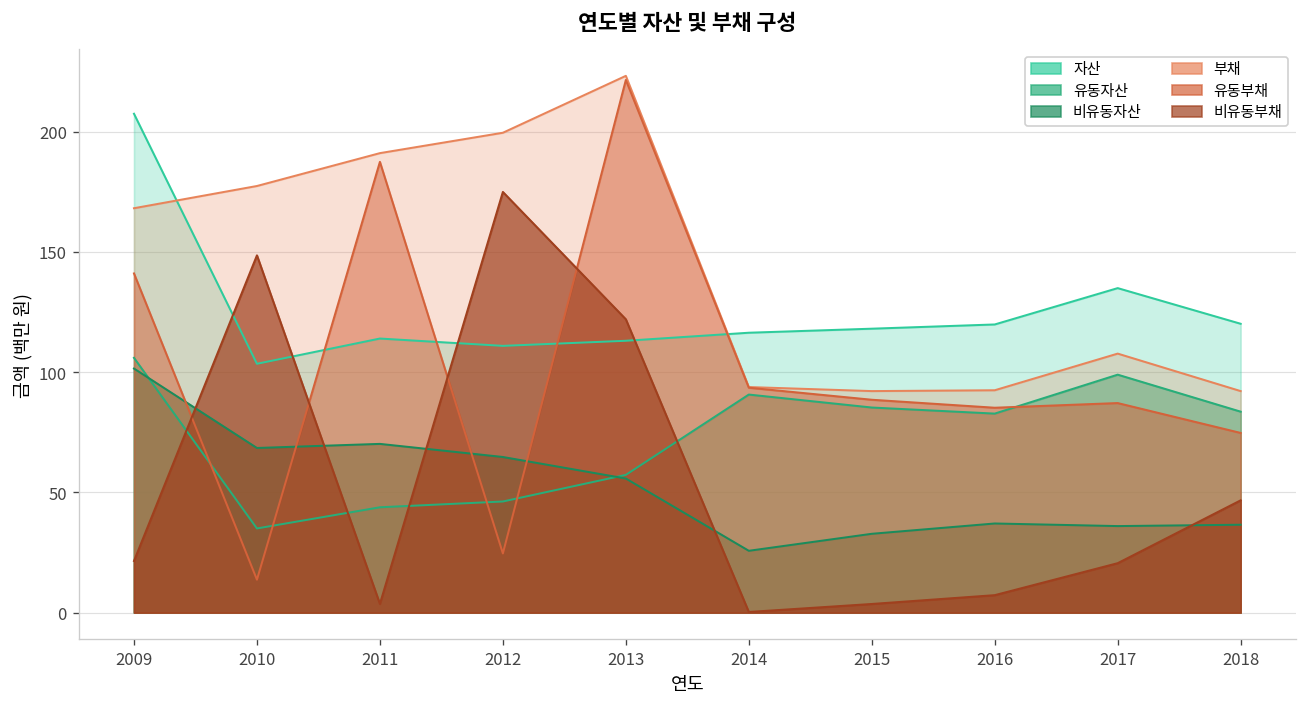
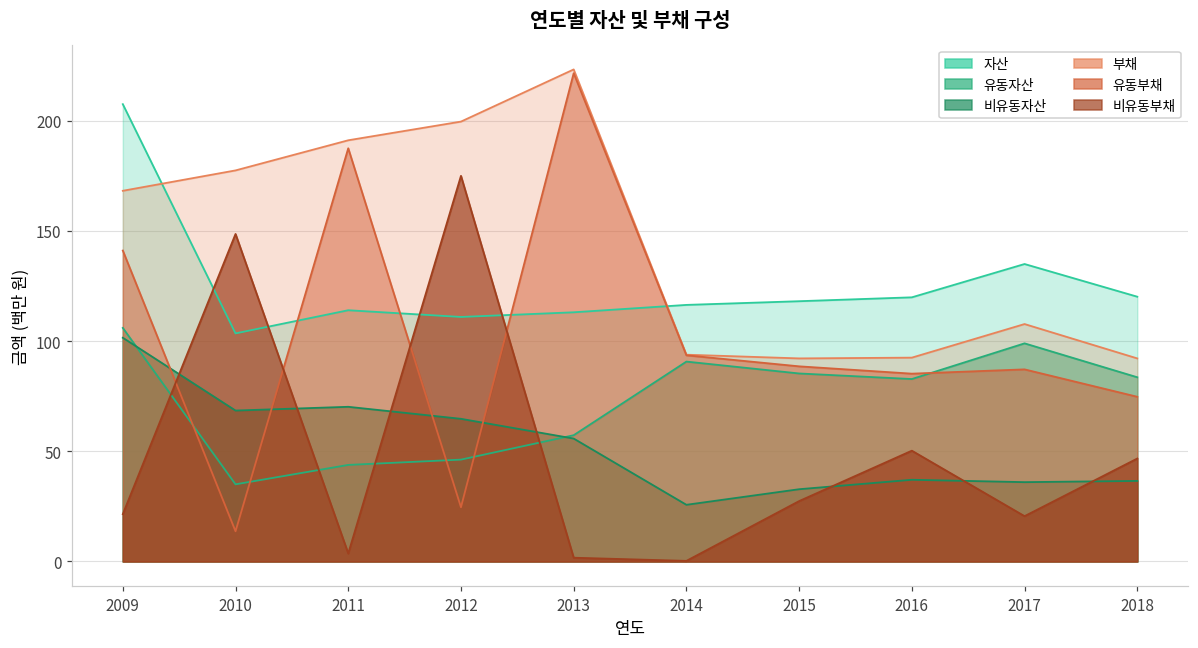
비유동부채, 2013: 122 -> 2
비유동부채, 2015: 4 -> 27
비유동부채, 2016: 7 -> 50
